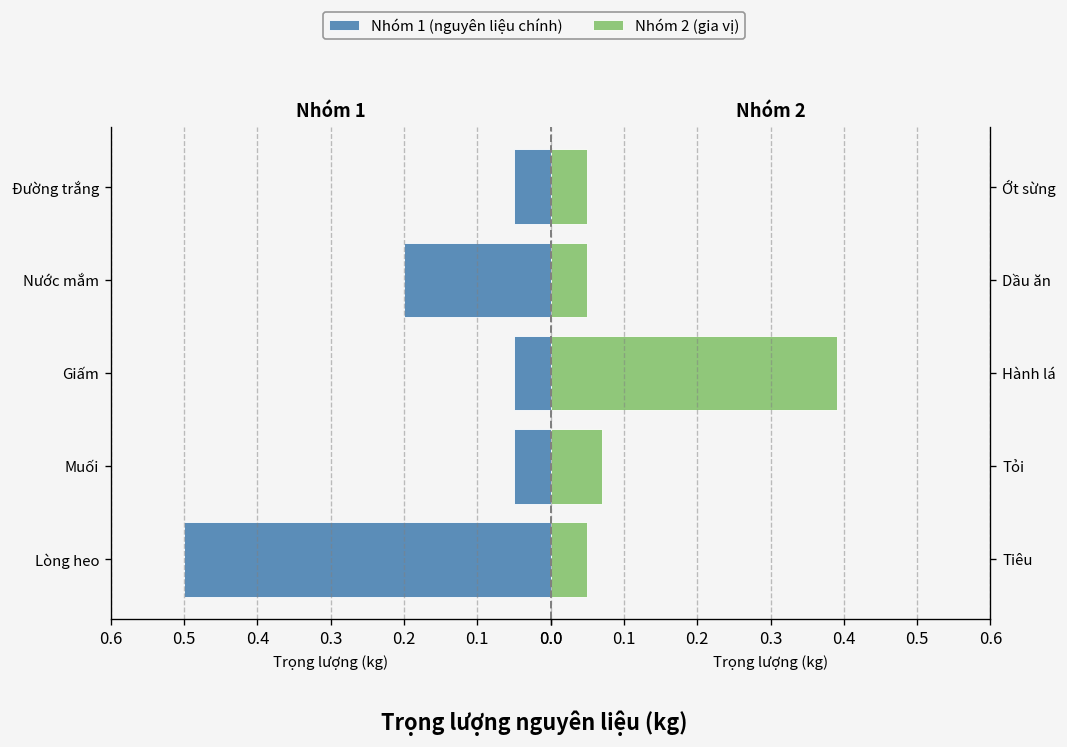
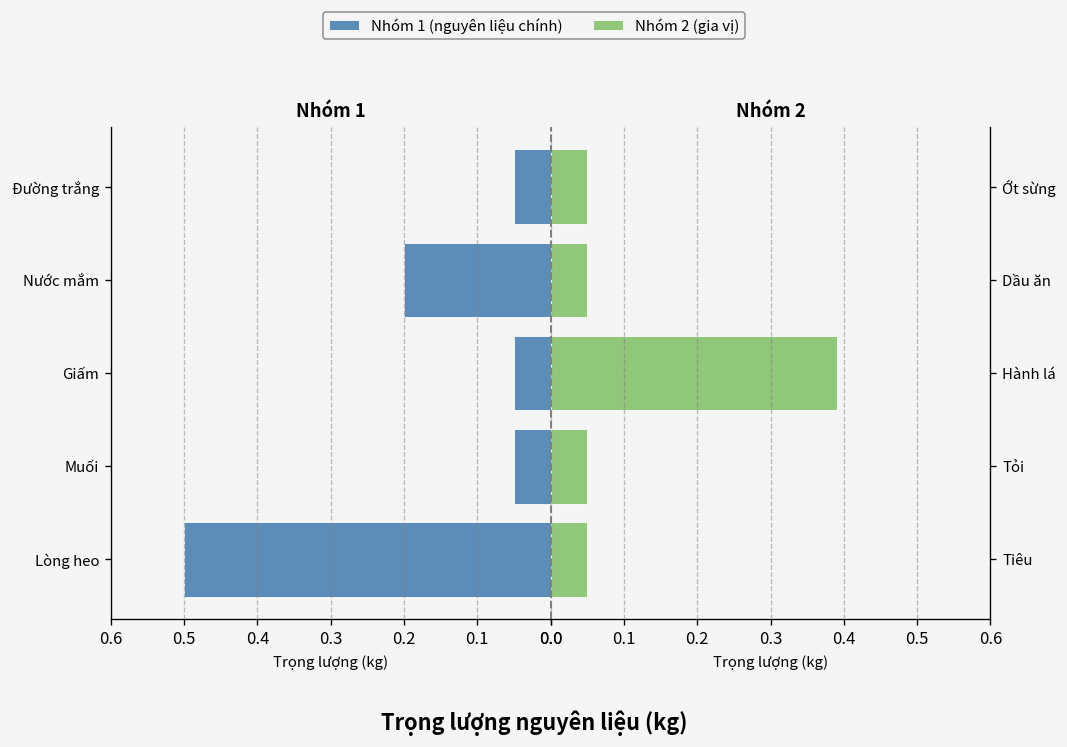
Nhóm 2, Tỏi: 0.07 -> 0.05
